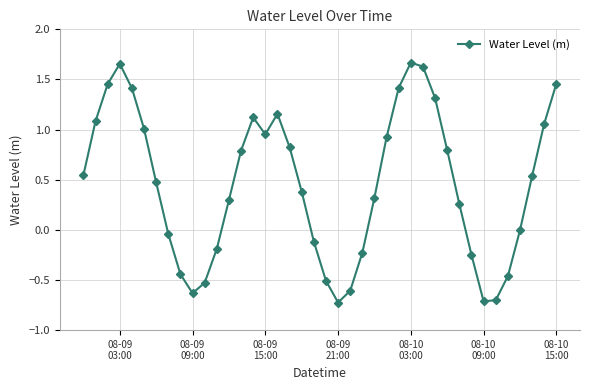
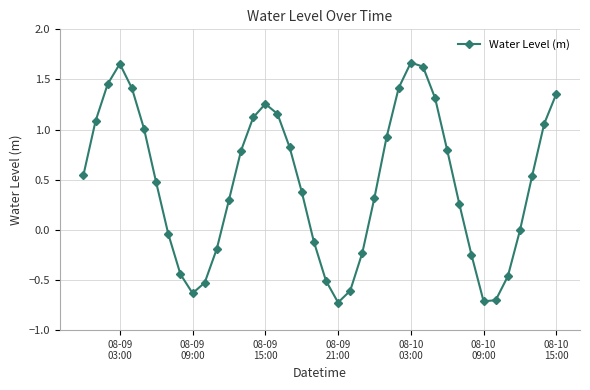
08-09 15:00: 0.95 -> 1.26
08-10 15:00: 1.46 -> 1.36
